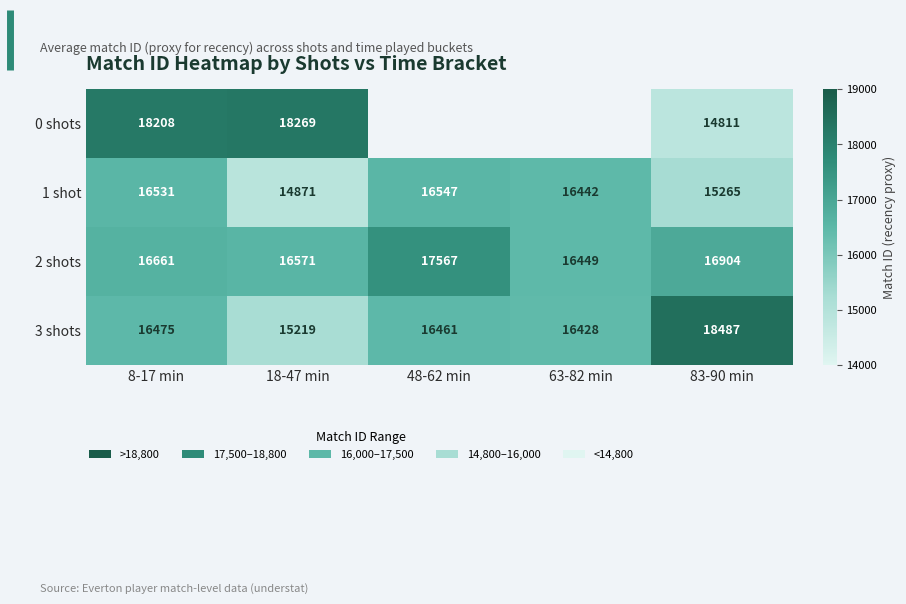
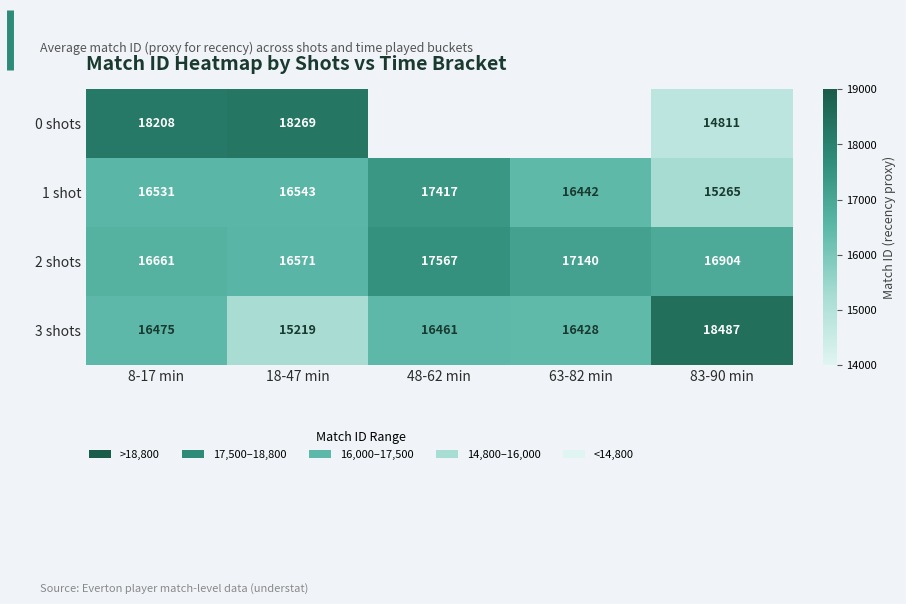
1 shot, 18-47 min: 14871 -> 16543
1 shot, 48-62 min: 16547 -> 17417
2 shots, 63-82 min: 16449 -> 17140
